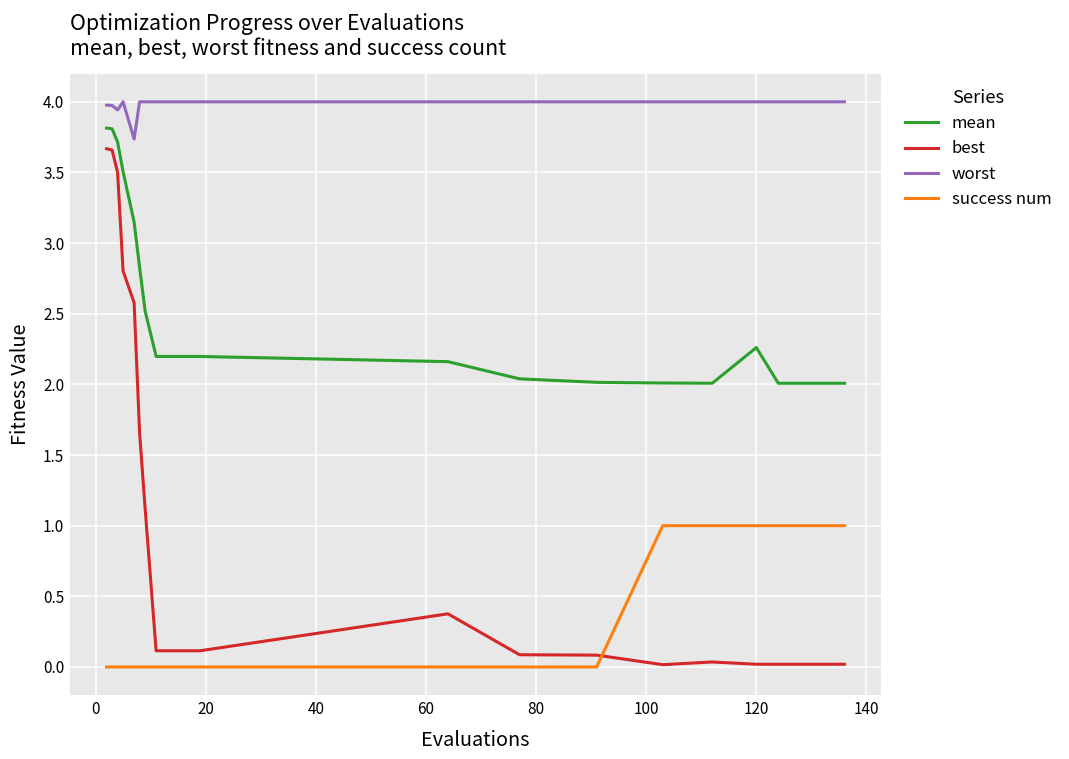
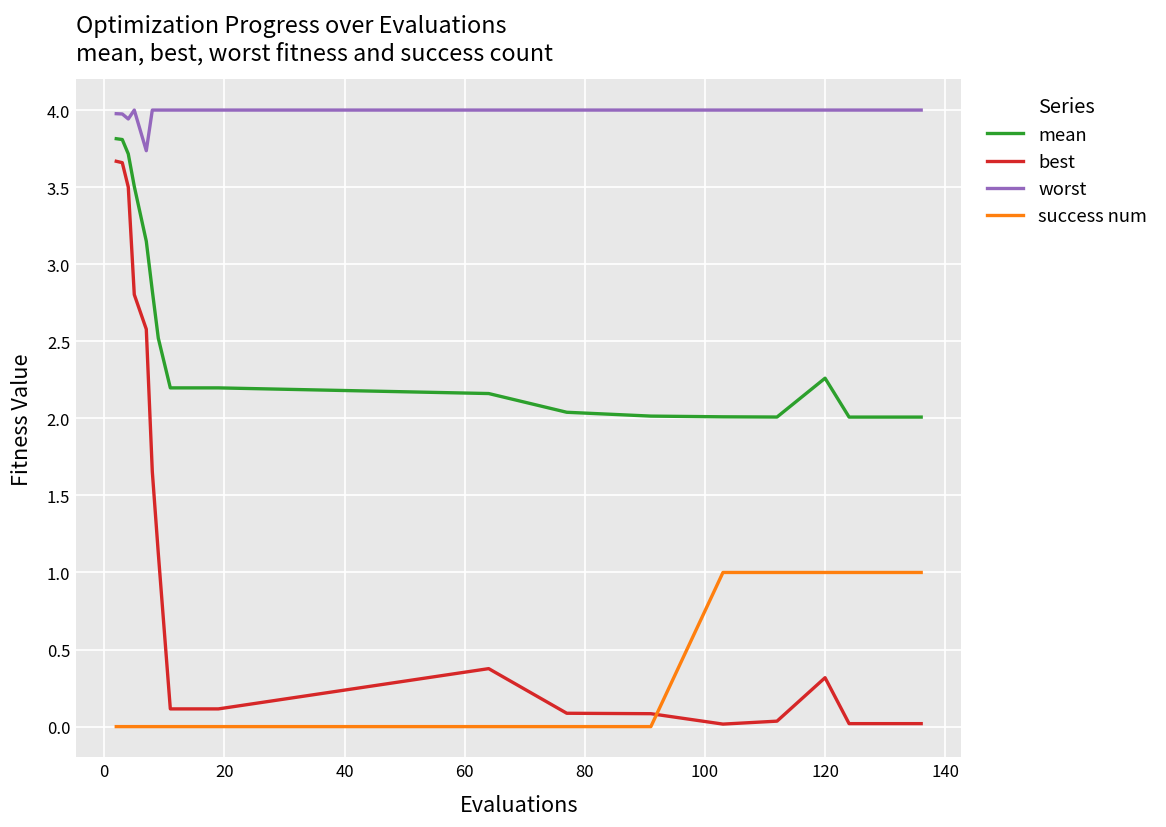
best, 120: 0.02 -> 0.32
